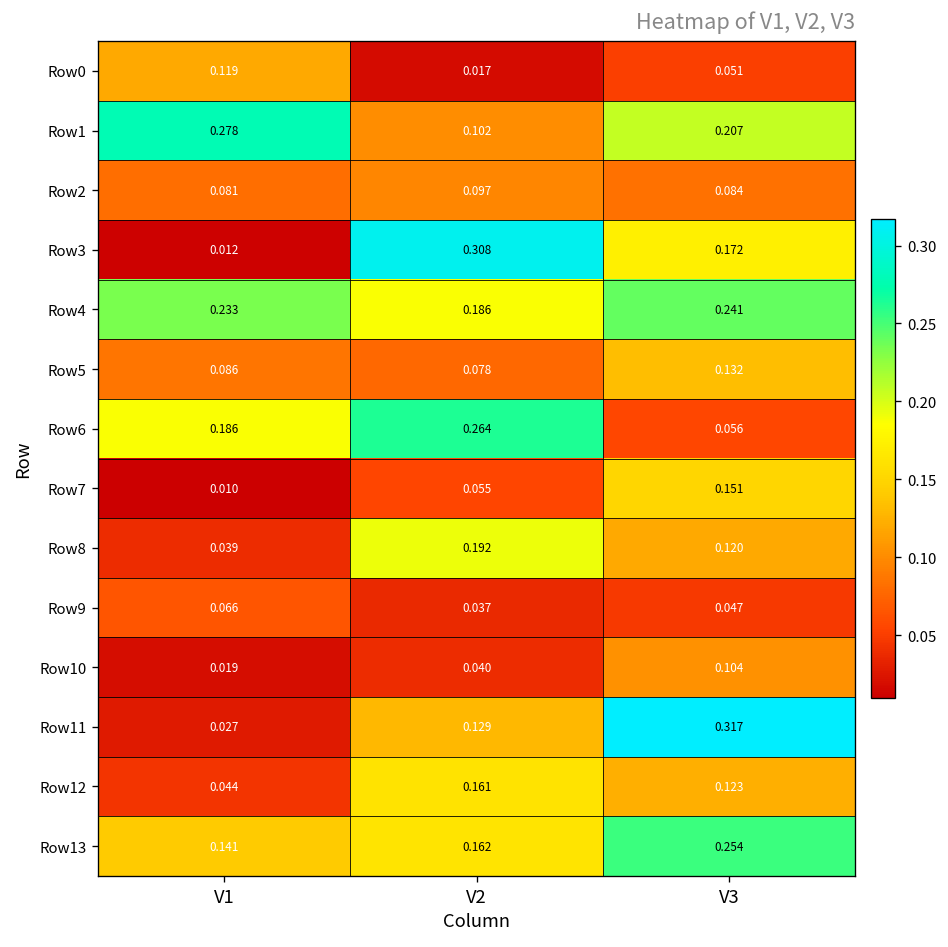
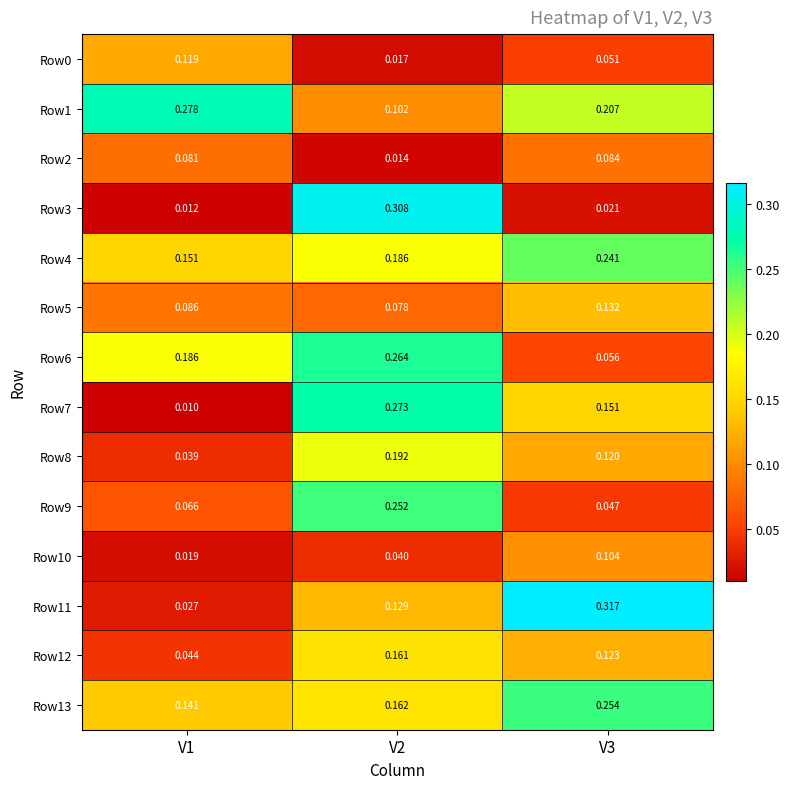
Row2, V2: 0.097 -> 0.014
Row3, V3: 0.172 -> 0.021
Row4, V1: 0.233 -> 0.151
Row7, V2: 0.055 -> 0.273
Row9, V2: 0.037 -> 0.252
